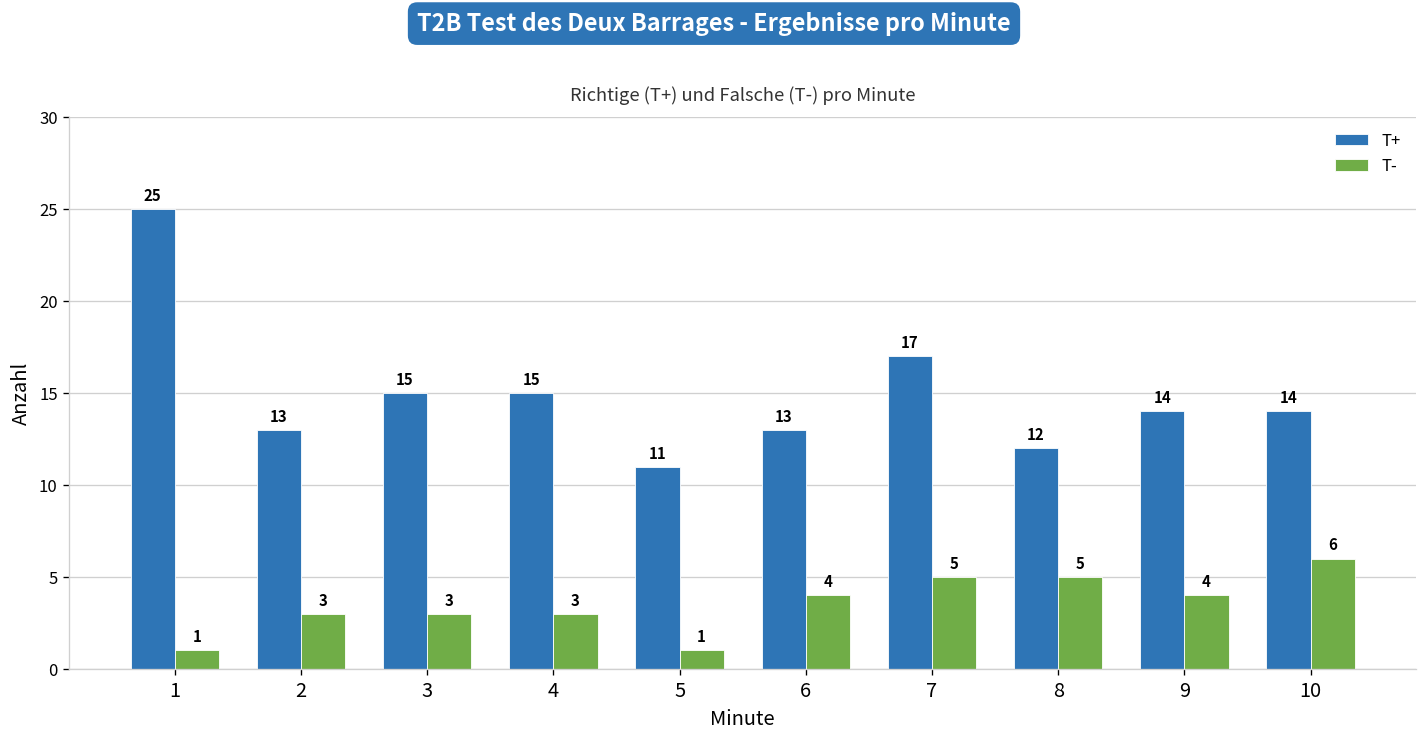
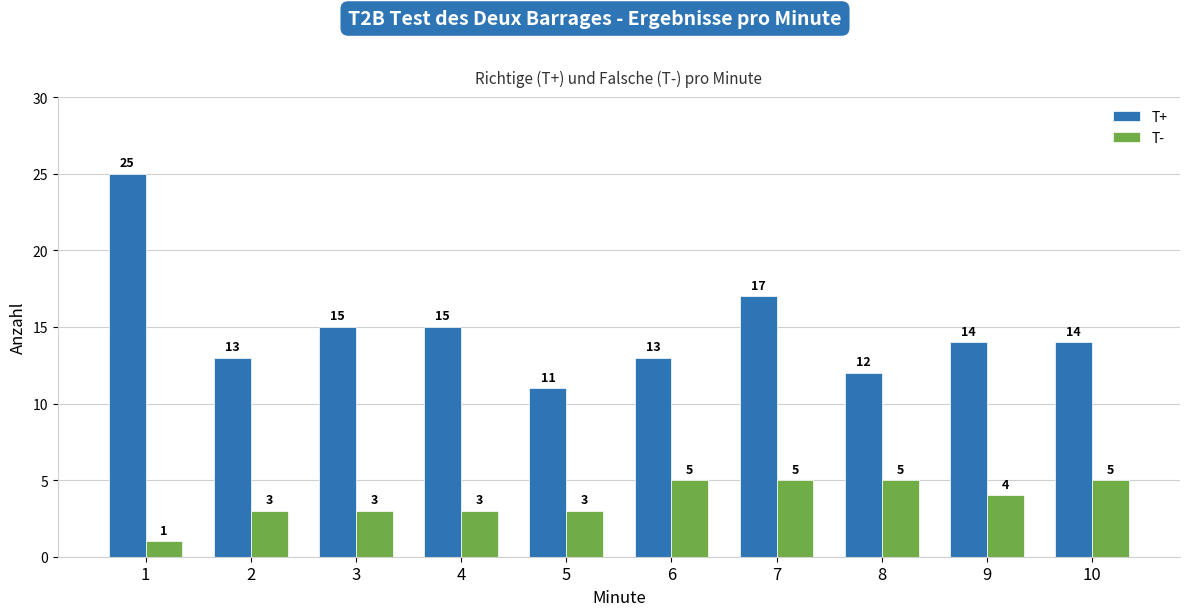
T-, 5: 1 -> 3
T-, 6: 4 -> 5
T-, 10: 6 -> 5
